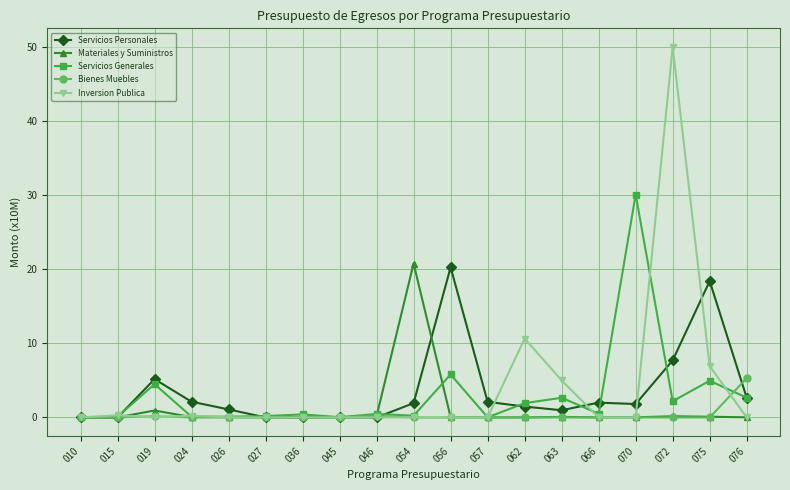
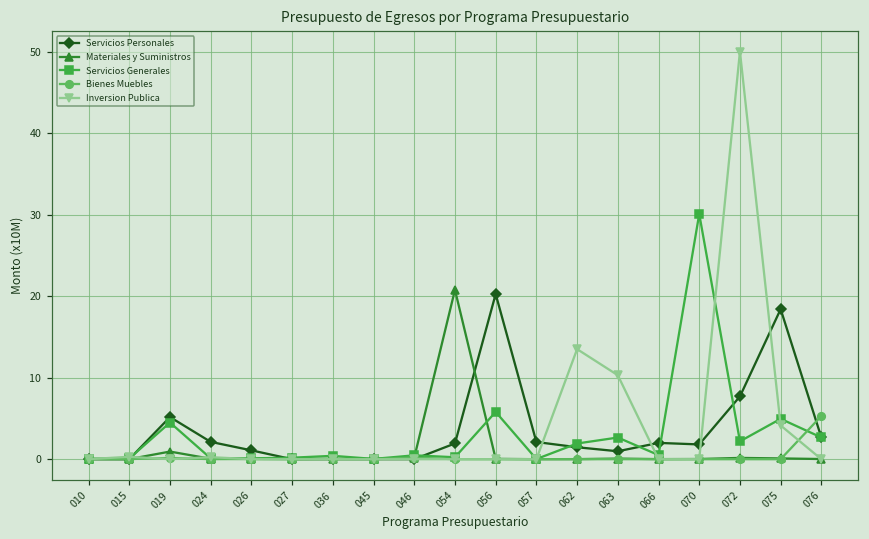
Inversion Publica, 062: 11 -> 14
Inversion Publica, 063: 5 -> 10
Inversion Publica, 075: 7 -> 4
